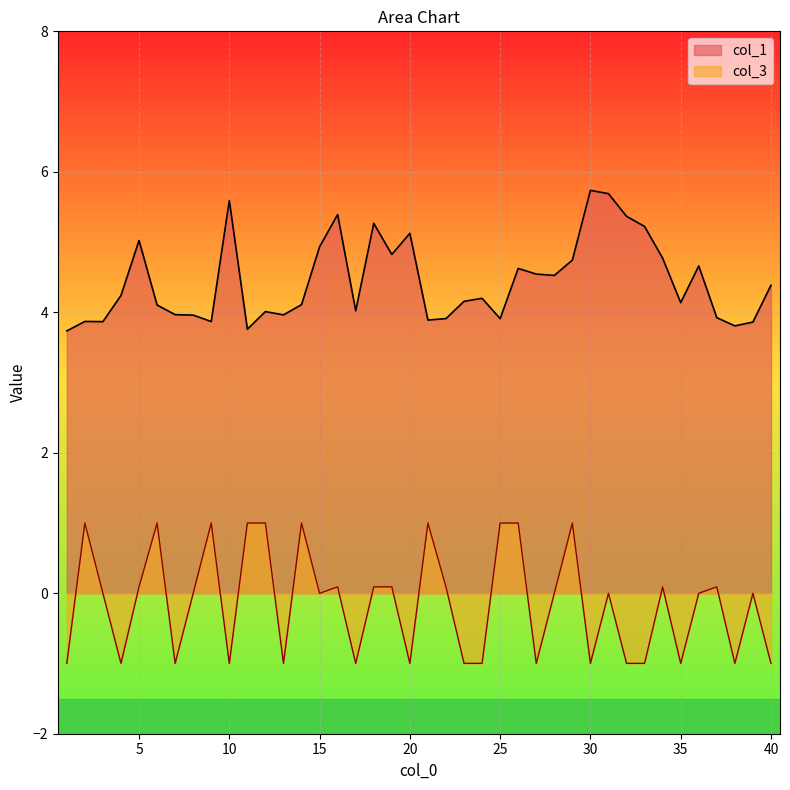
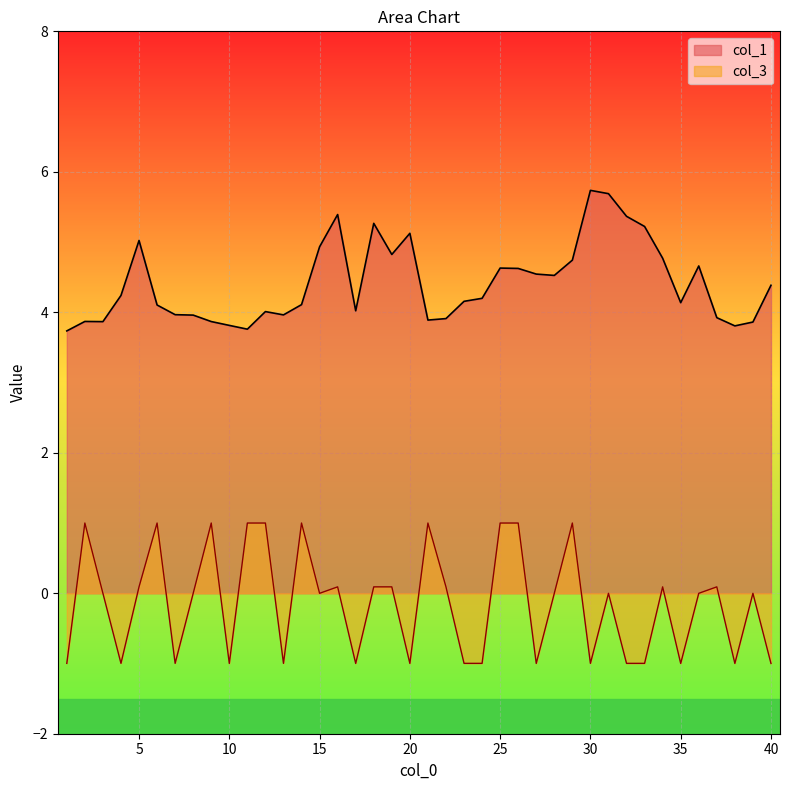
col_1, 10: 5.6 -> 3.8
col_1, 25: 3.9 -> 4.6
